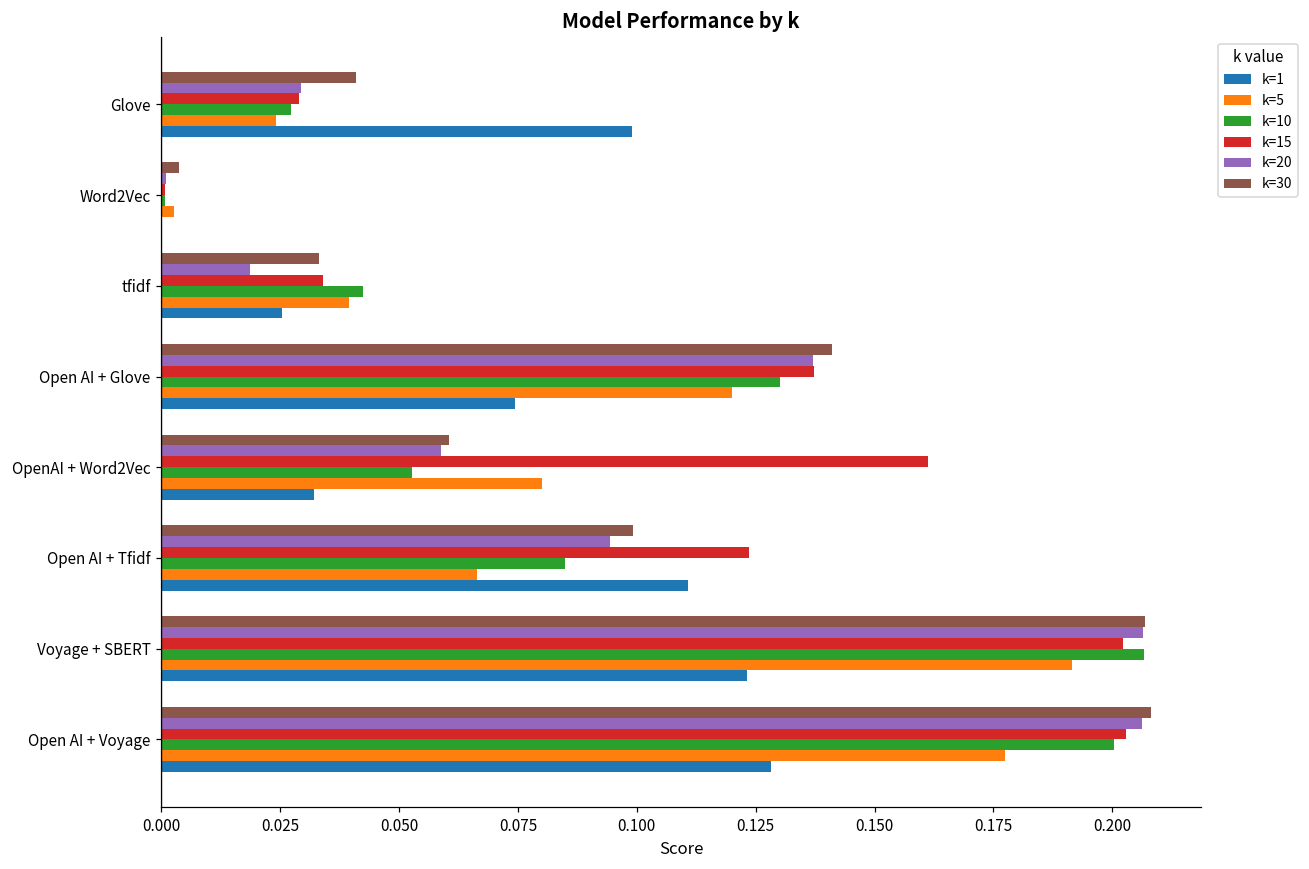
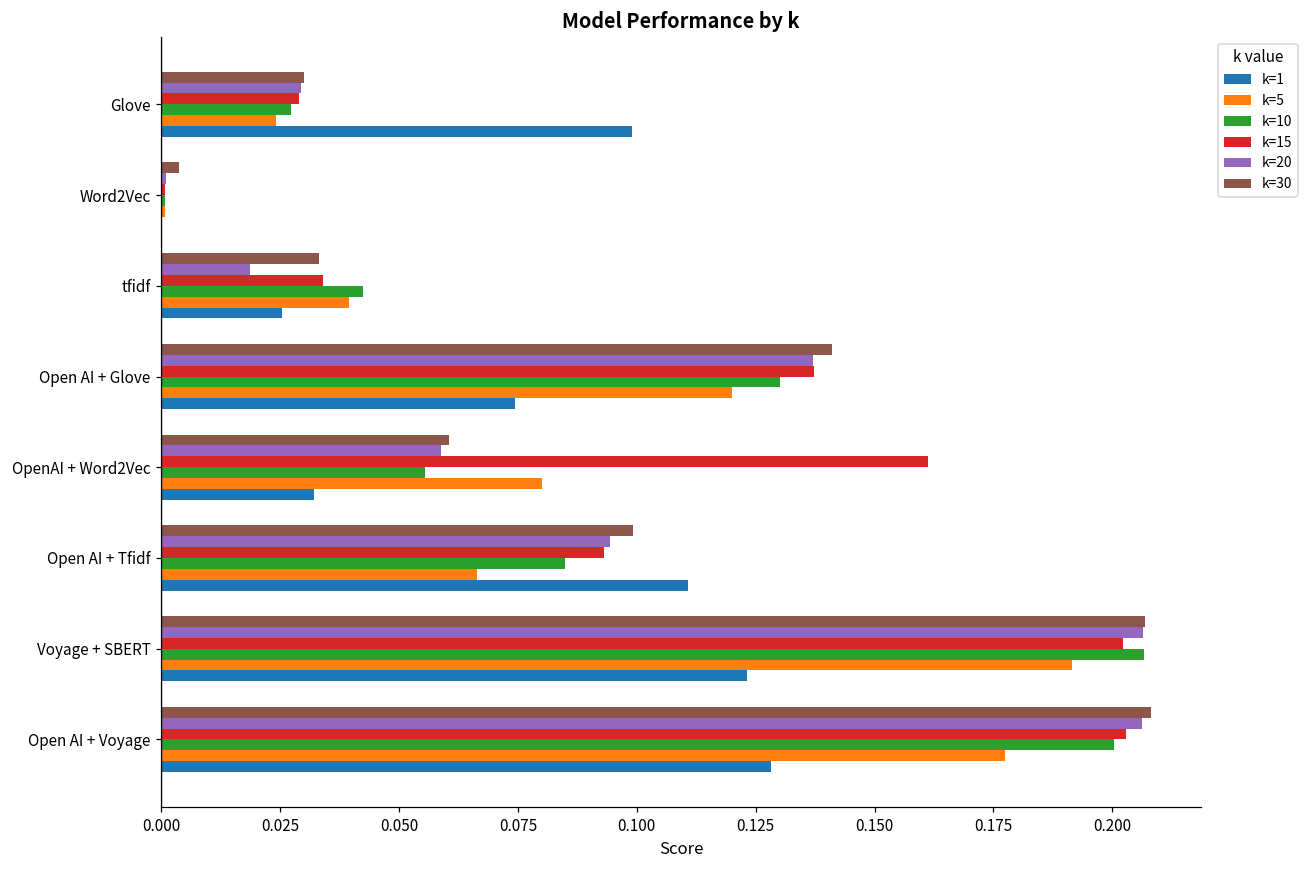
k=30, Glove: 0.041 -> 0.030
k=5, Word2Vec: 0.003 -> 0.001
k=10, OpenAI + Word2Vec: 0.053 -> 0.056
k=15, Open AI + Tfidf: 0.124 -> 0.093
